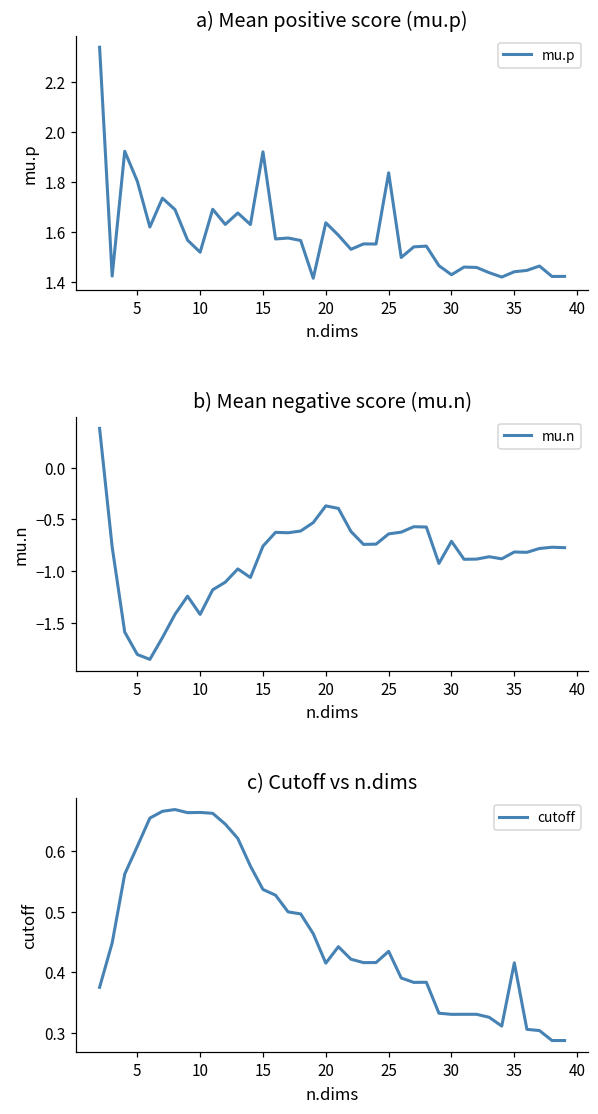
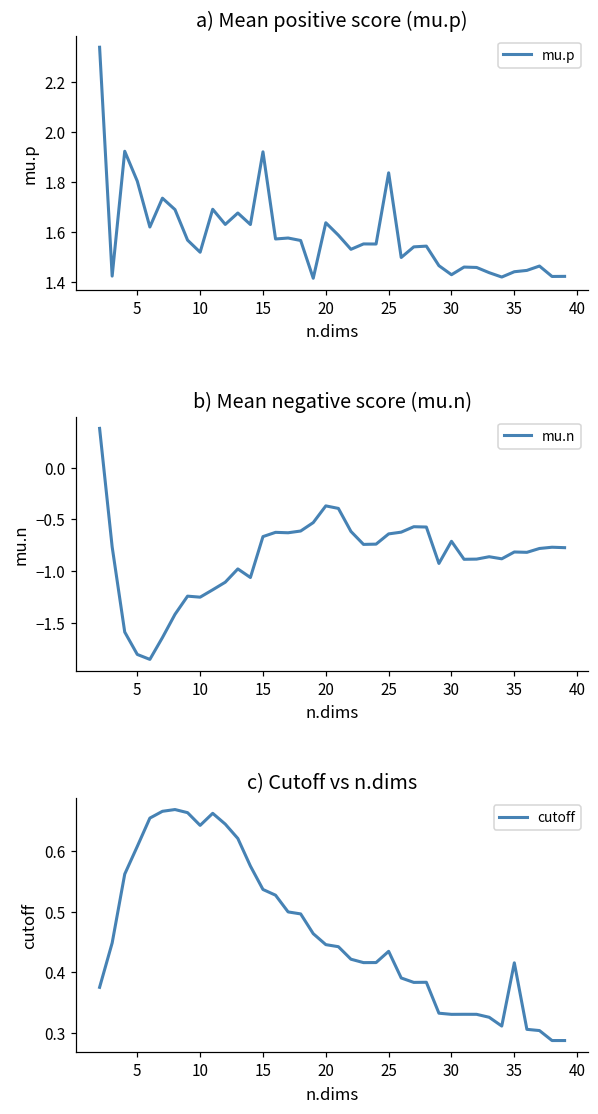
b) Mean negative score (mu.n), 10: -1.4 -> -1.3
b) Mean negative score (mu.n), 15: -0.8 -> -0.7
c) Cutoff vs n.dims, 10: 0.66 -> 0.64
c) Cutoff vs n.dims, 20: 0.41 -> 0.45
